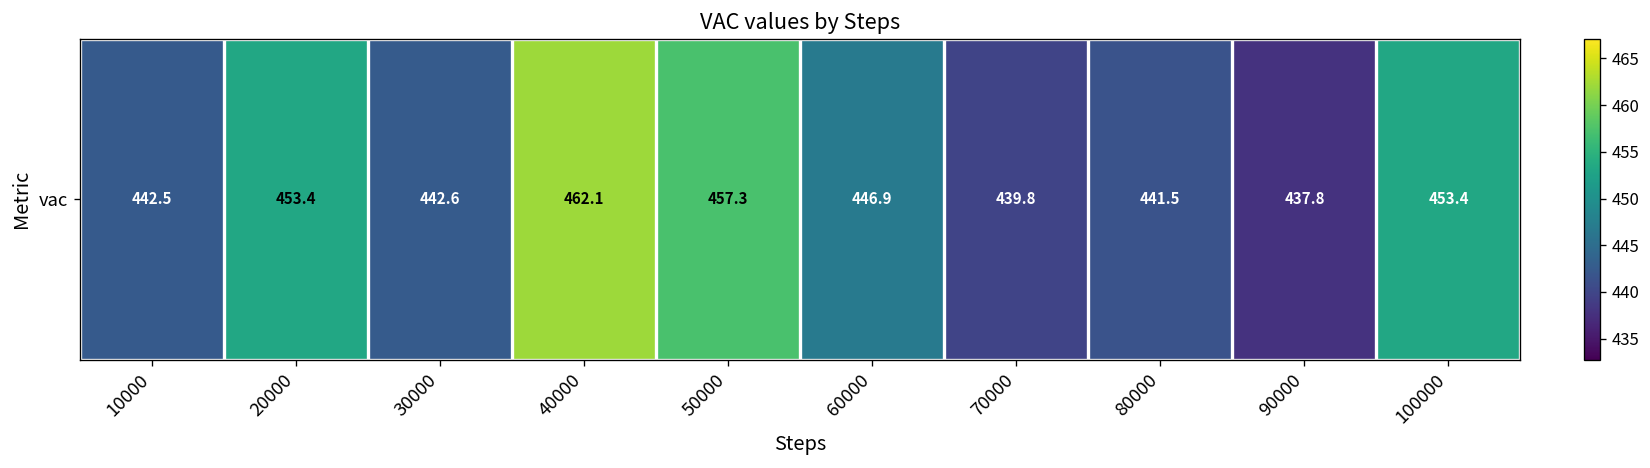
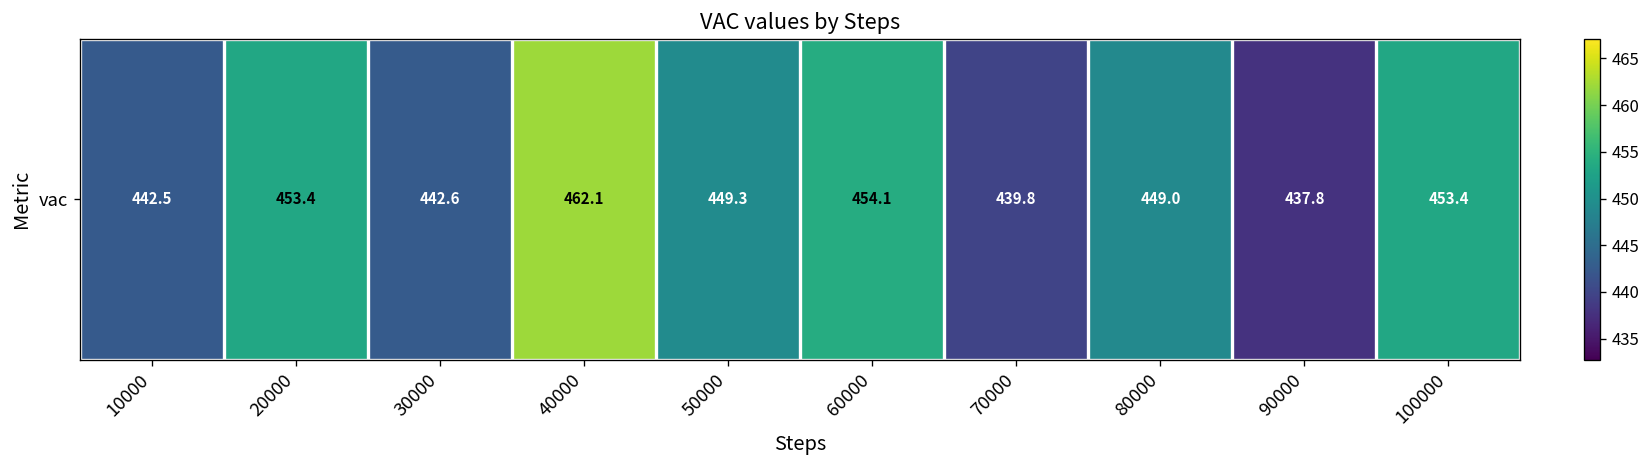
vac, 50000: 457.3 -> 449.3
vac, 60000: 446.9 -> 454.1
vac, 80000: 441.5 -> 449.0
